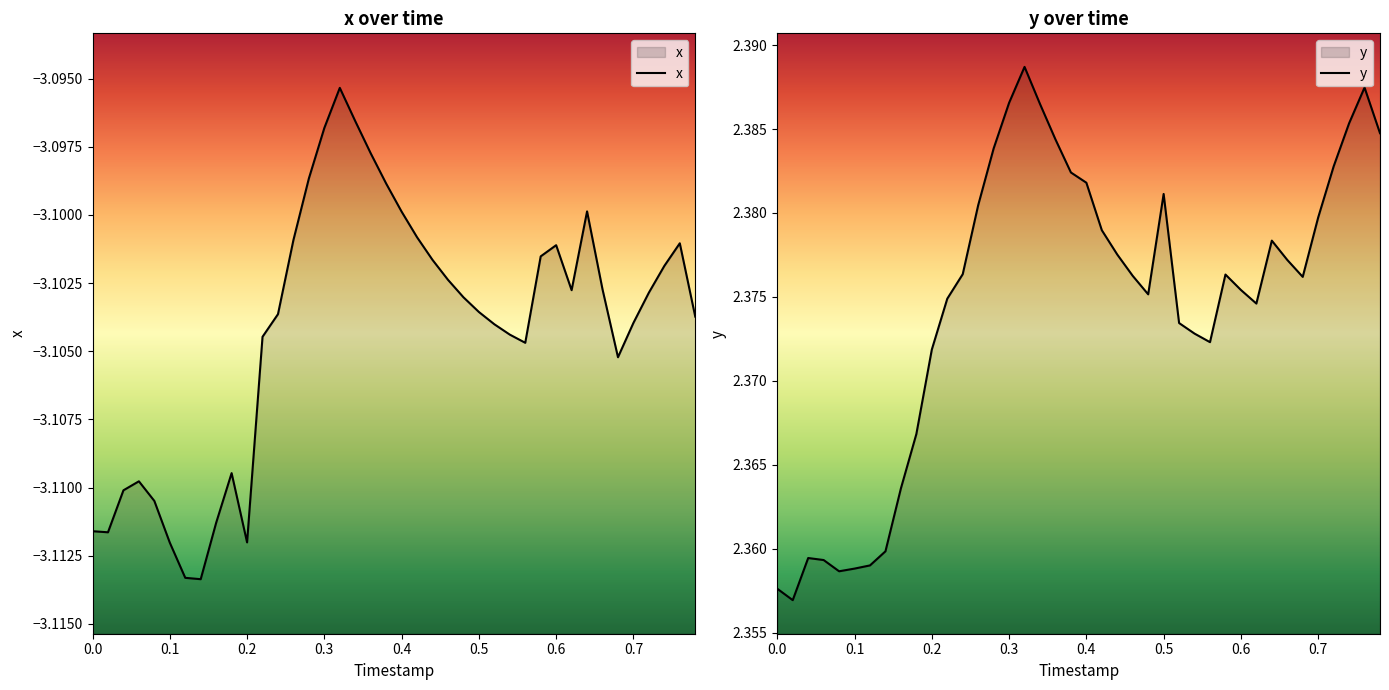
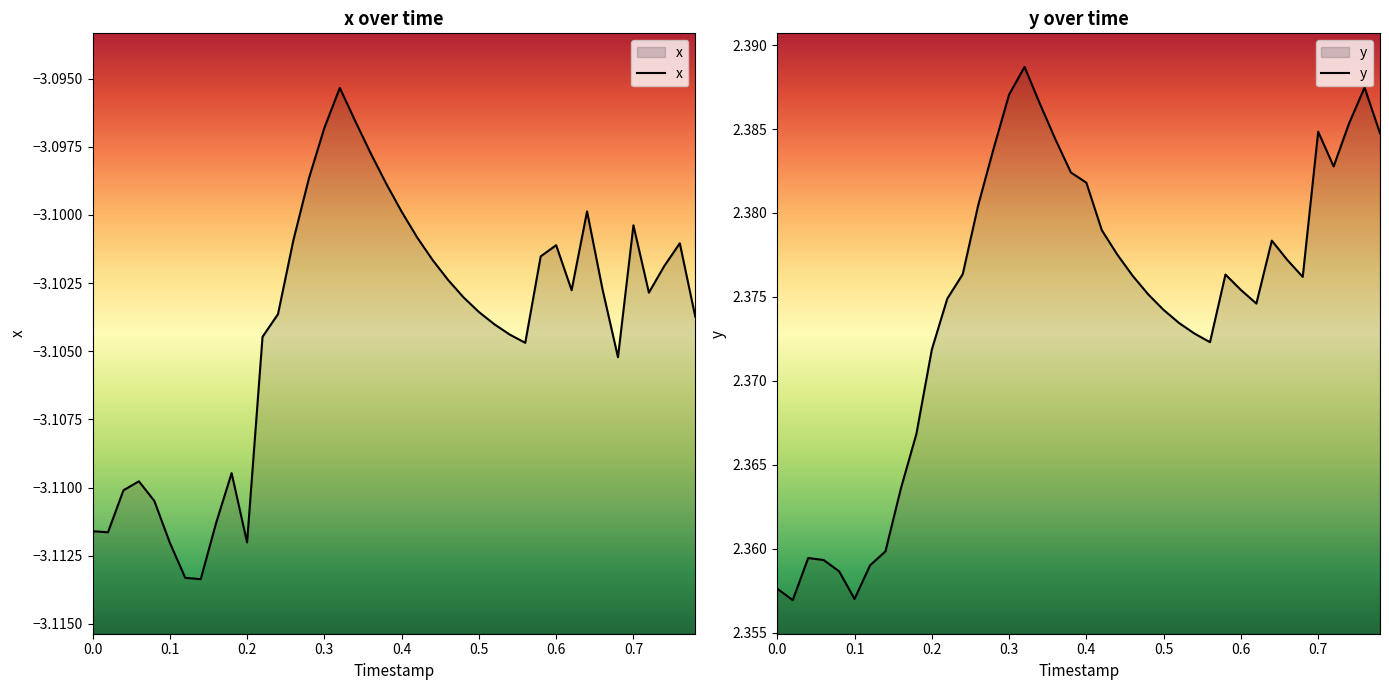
x over time, 0.7: -3.1040 -> -3.1004
y over time, 0.1: 2.3588 -> 2.3570
y over time, 0.3: 2.3866 -> 2.3871
y over time, 0.5: 2.3811 -> 2.3742
y over time, 0.7: 2.3797 -> 2.3848
